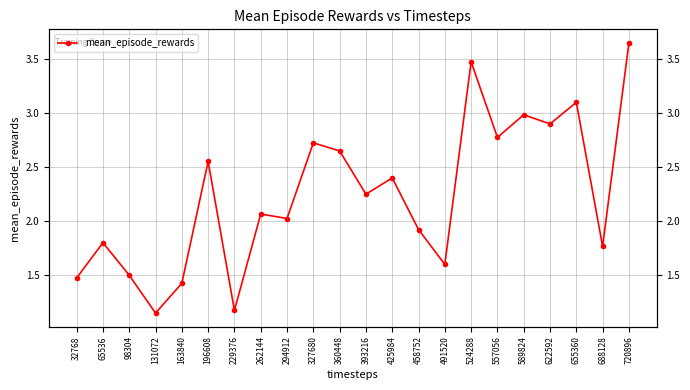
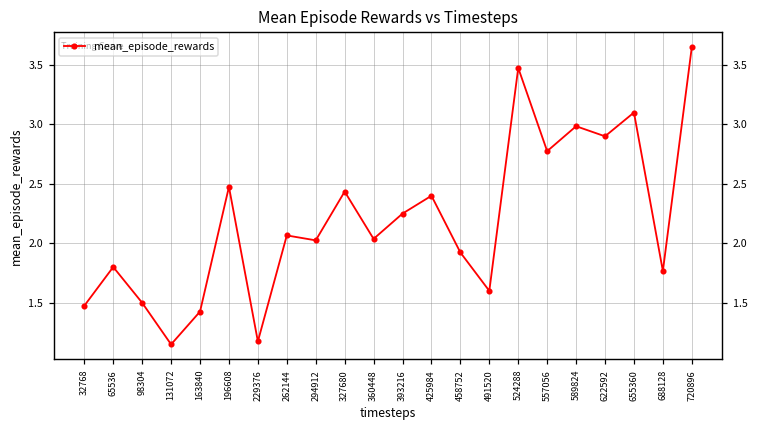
196608: 2.55 -> 2.47
327680: 2.72 -> 2.44
360448: 2.65 -> 2.04
